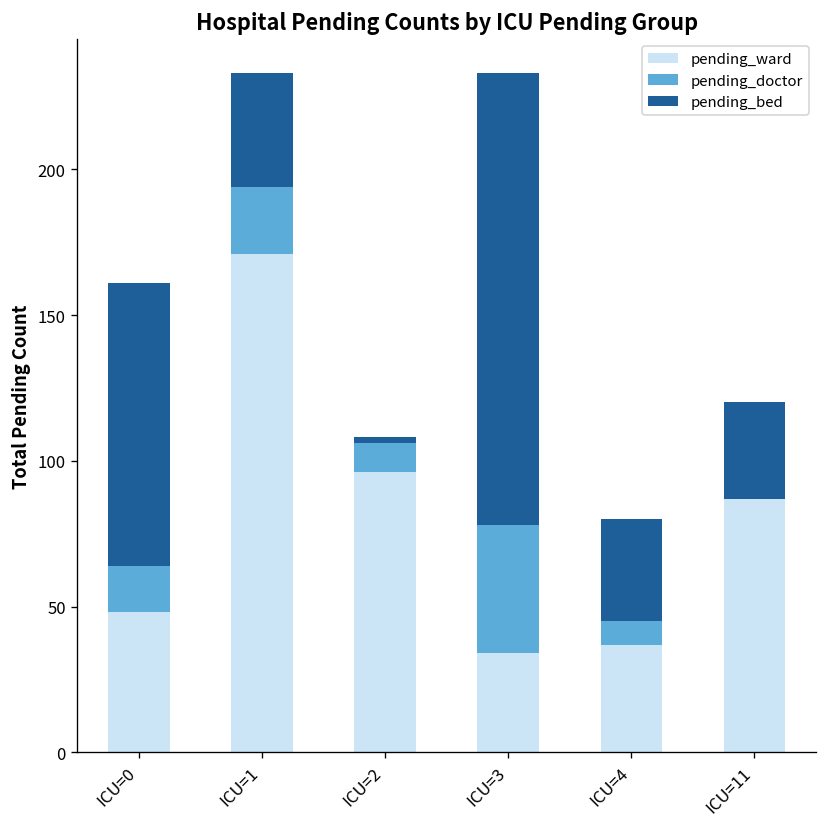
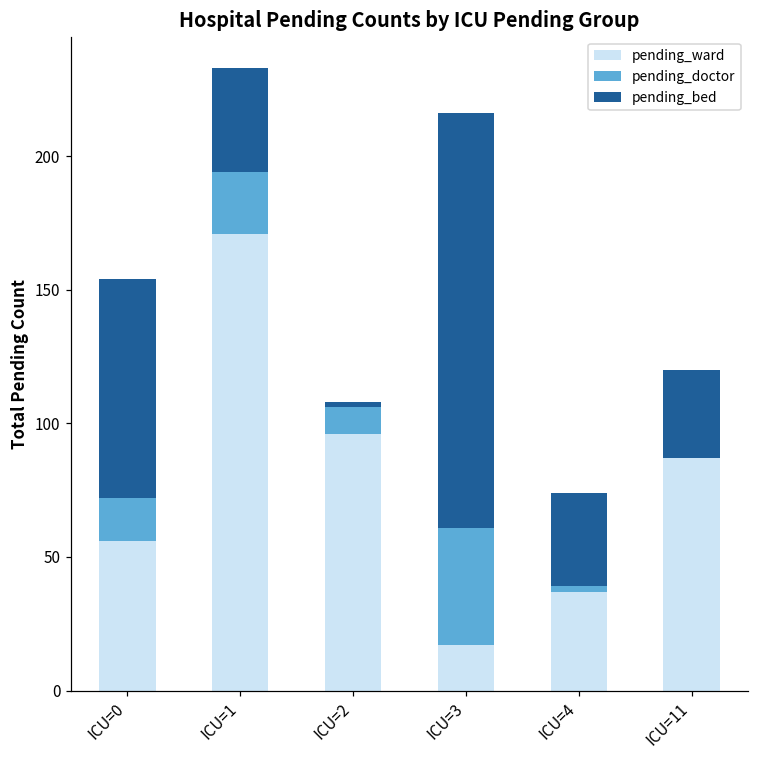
pending_ward, ICU=0: 48 -> 56
pending_bed, ICU=0: 97 -> 82
pending_ward, ICU=3: 34 -> 17
pending_doctor, ICU=4: 8 -> 2
